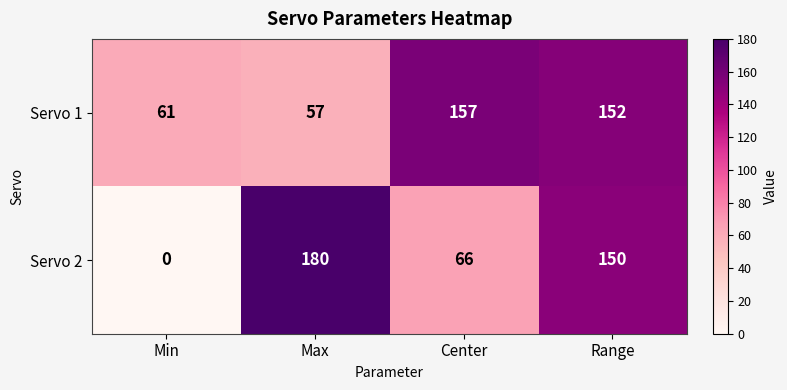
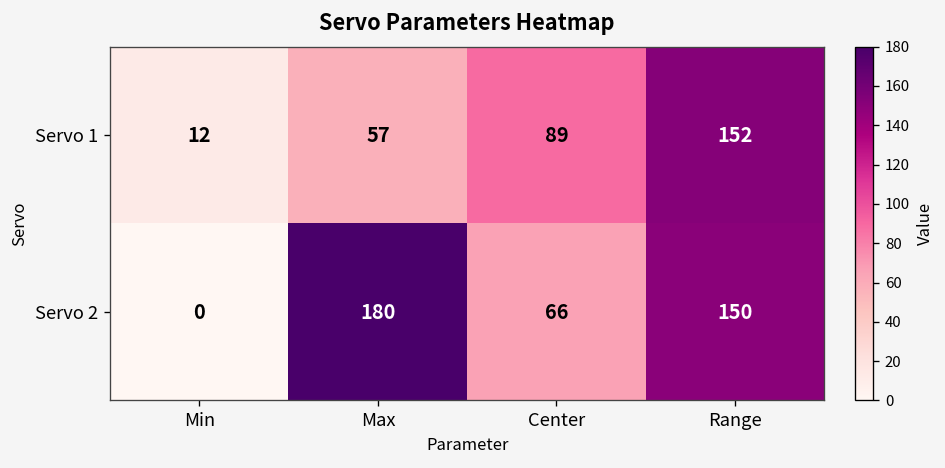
Servo 1, Min: 61 -> 12
Servo 1, Center: 157 -> 89
